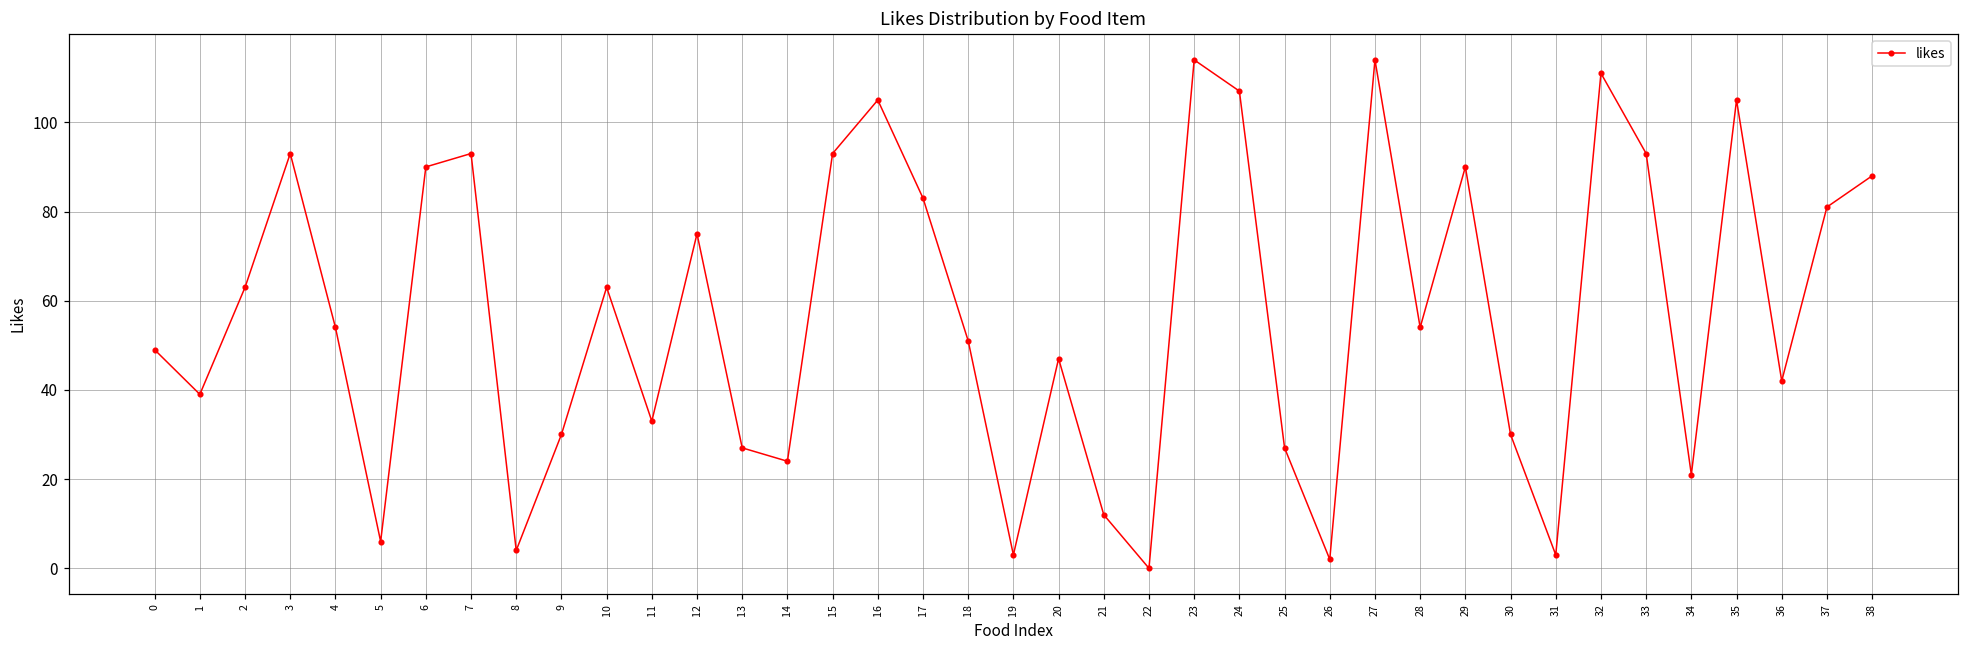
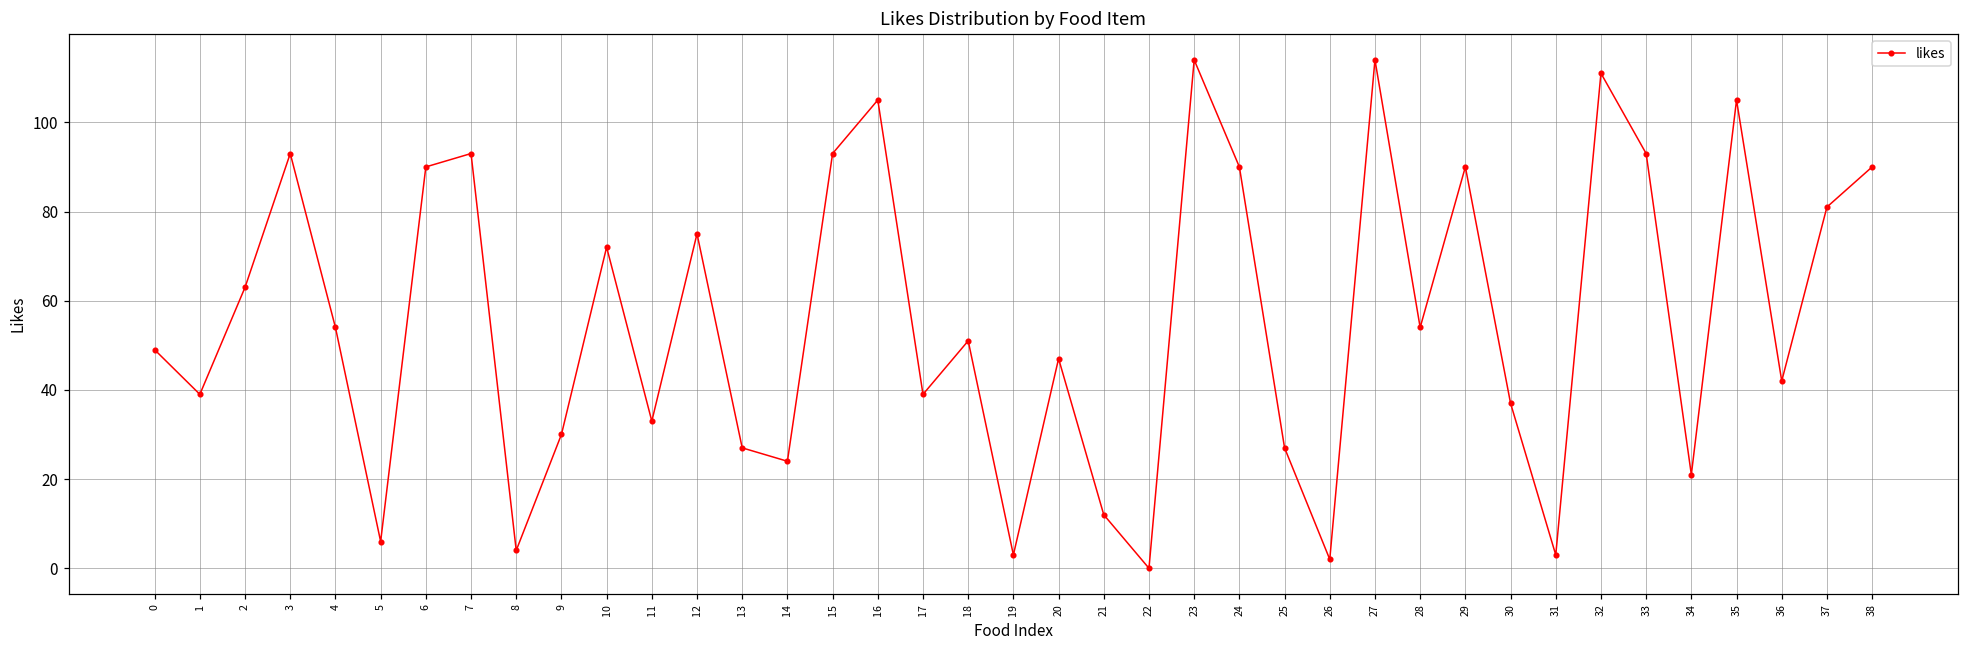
10: 63 -> 72
17: 83 -> 39
24: 107 -> 90
30: 30 -> 37
38: 88 -> 90
